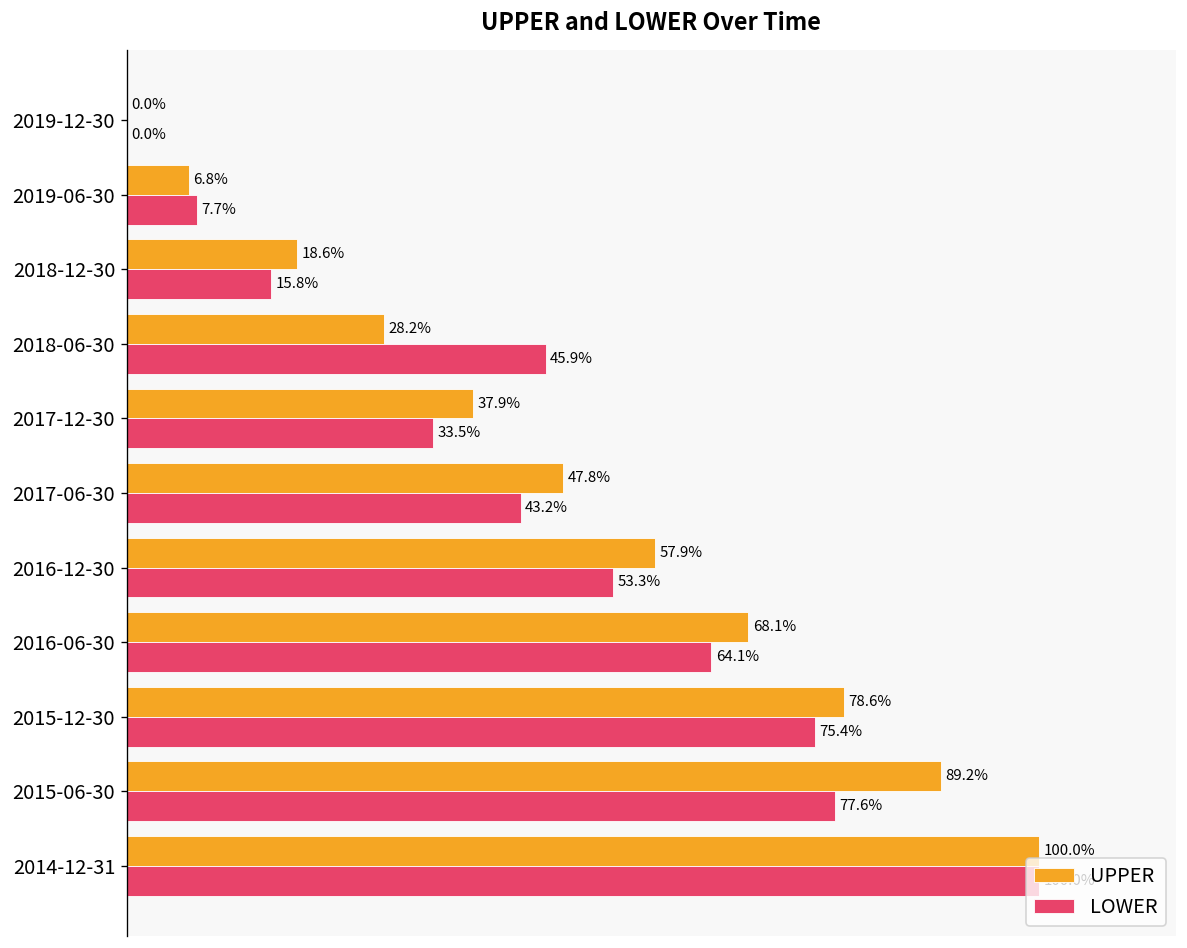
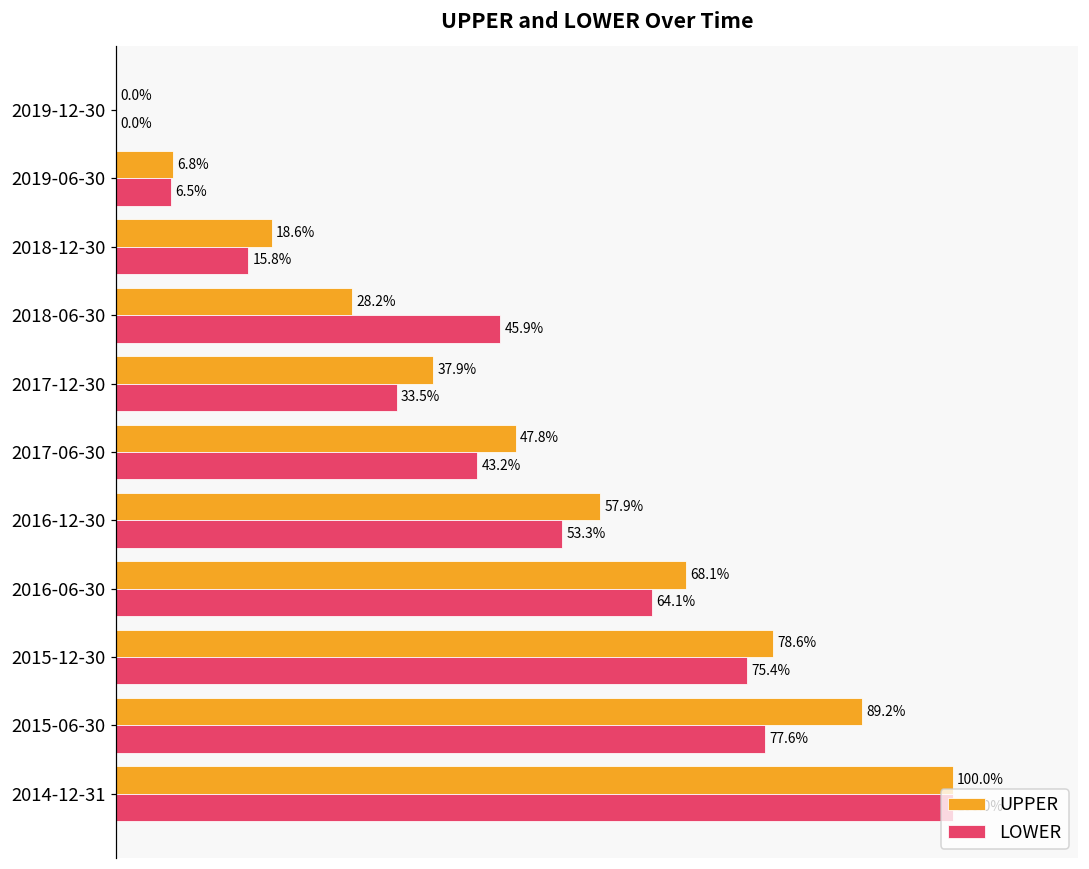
LOWER, 2019-06-30: 7.7% -> 6.5%
